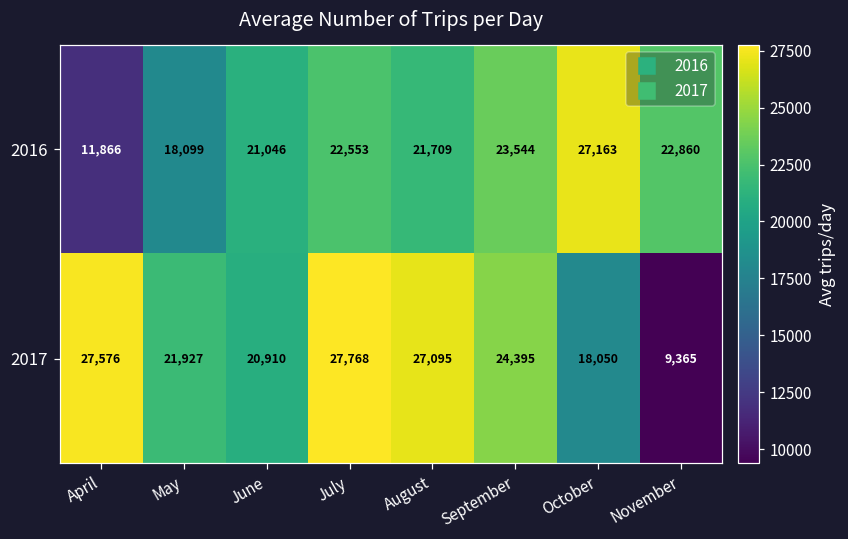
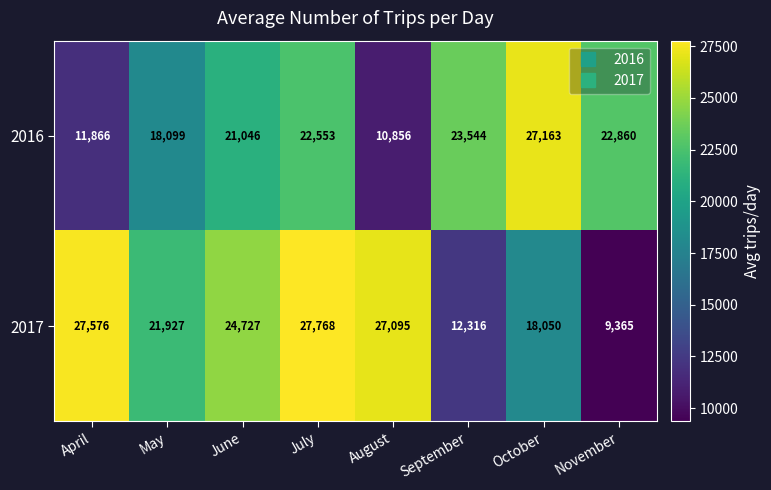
2016, August: 21,709 -> 10,856
2017, June: 20,910 -> 24,727
2017, September: 24,395 -> 12,316
